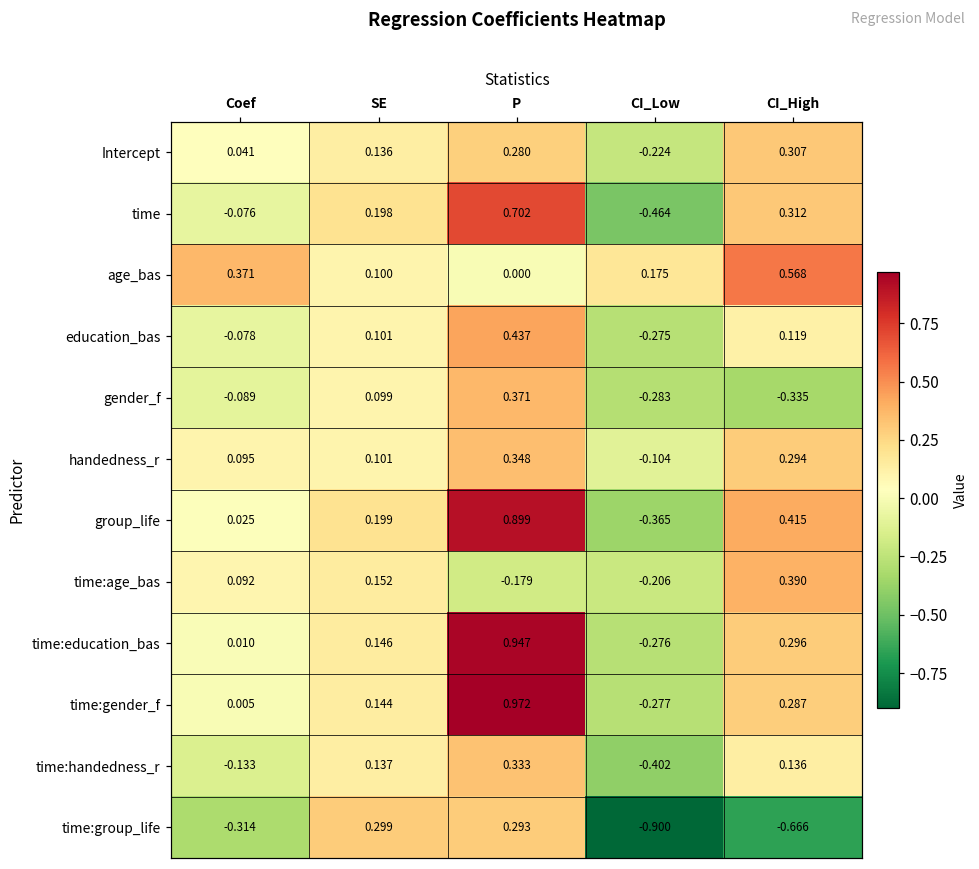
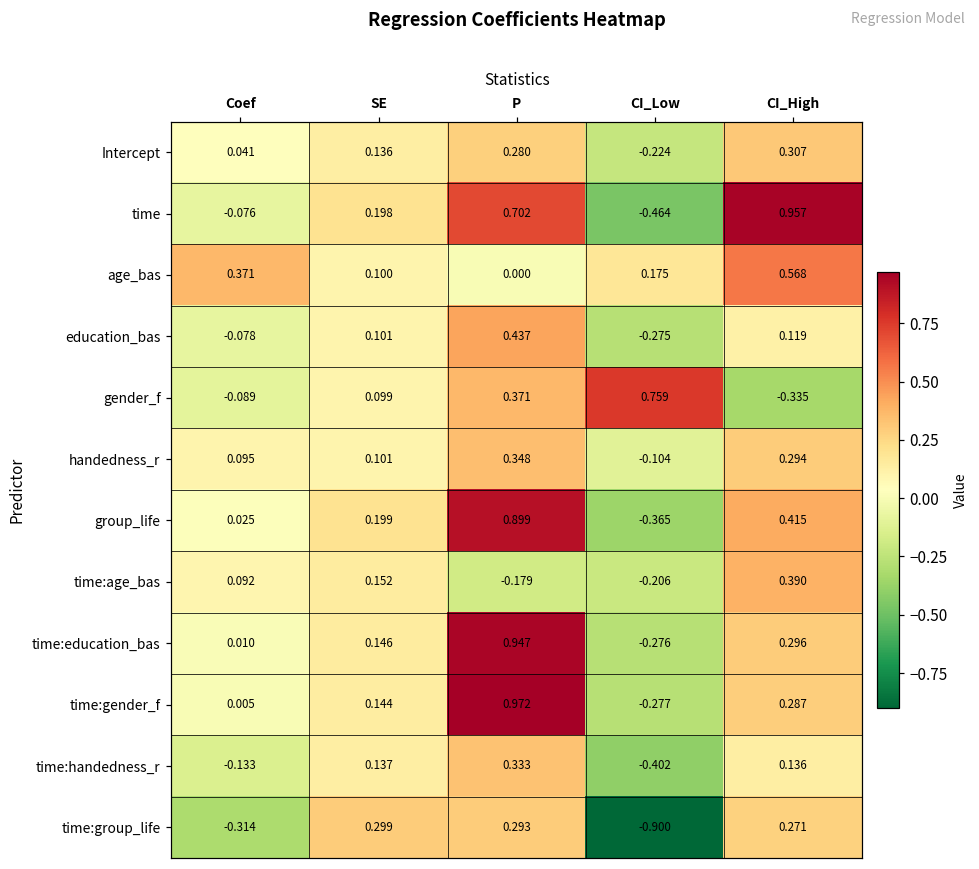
time, CI_High: 0.312 -> 0.957
gender_f, CI_Low: -0.283 -> 0.759
time:group_life, CI_High: -0.666 -> 0.271
